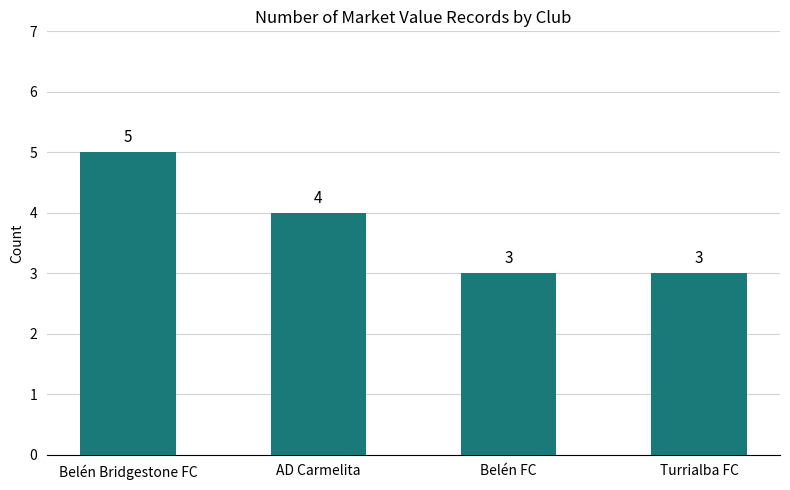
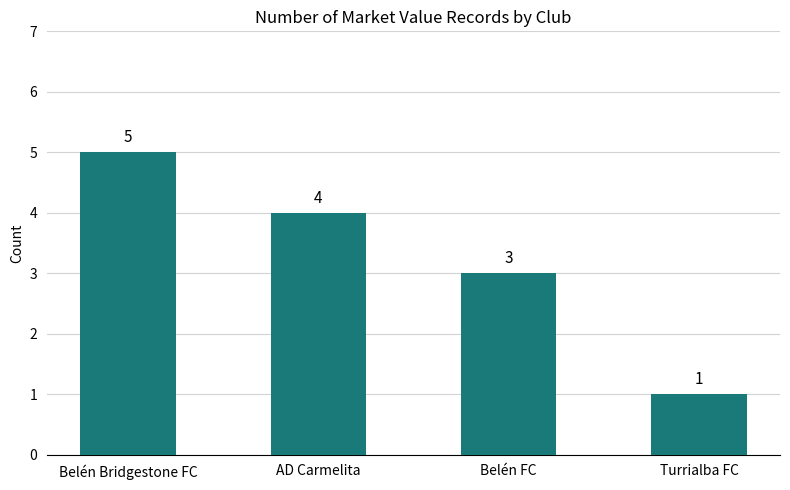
Turrialba FC: 3 -> 1
